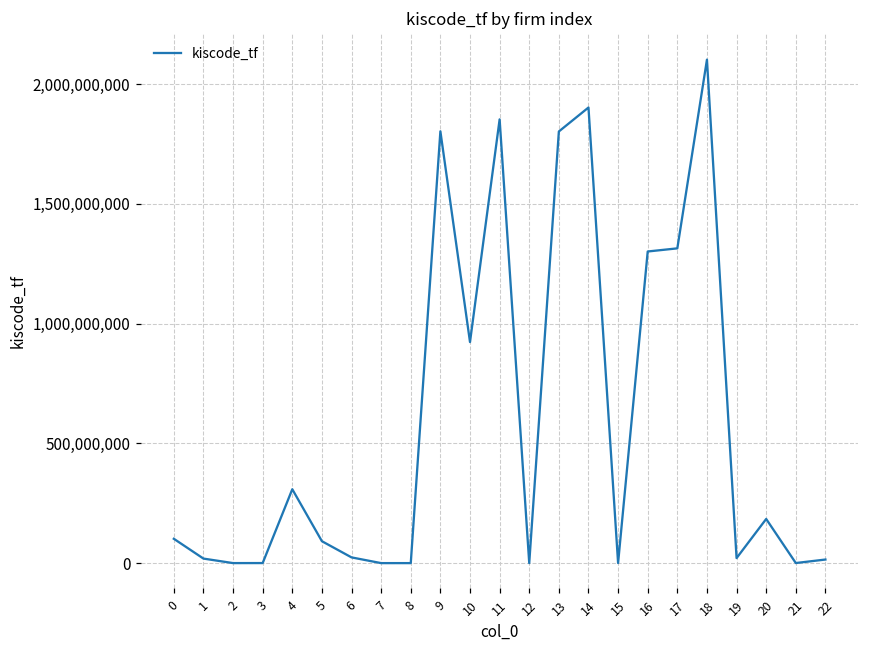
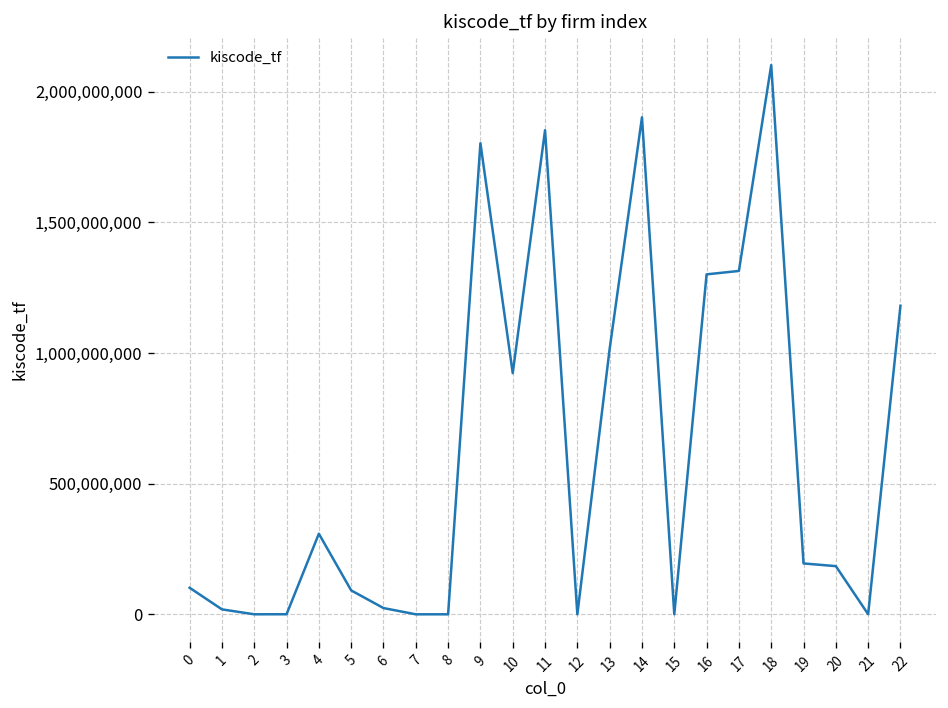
13: 1,800,000,000 -> 1,020,000,000
19: 20,000,000 -> 190,000,000
22: 20,000,000 -> 1,180,000,000
